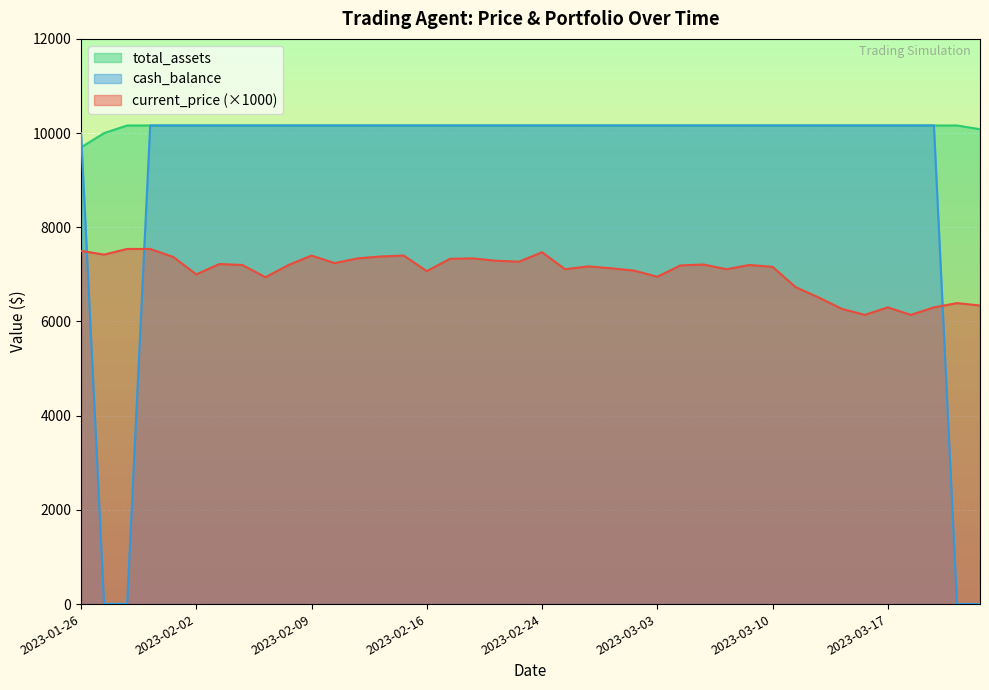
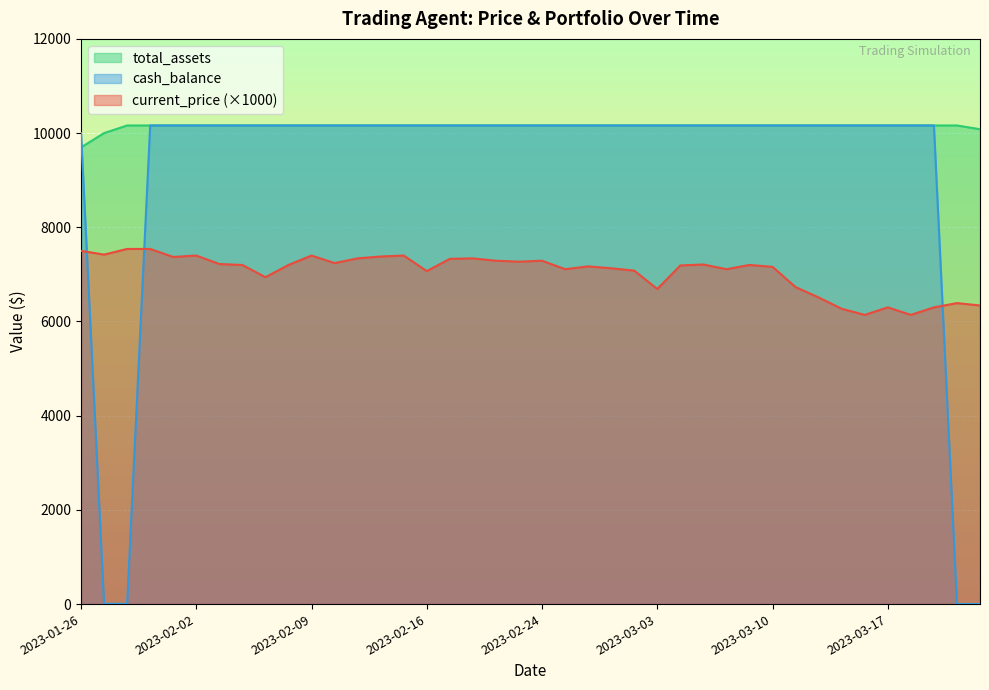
current_price (×1000), 2023-02-02: 7000 -> 7400
current_price (×1000), 2023-02-24: 7500 -> 7300
current_price (×1000), 2023-03-03: 7000 -> 6700
